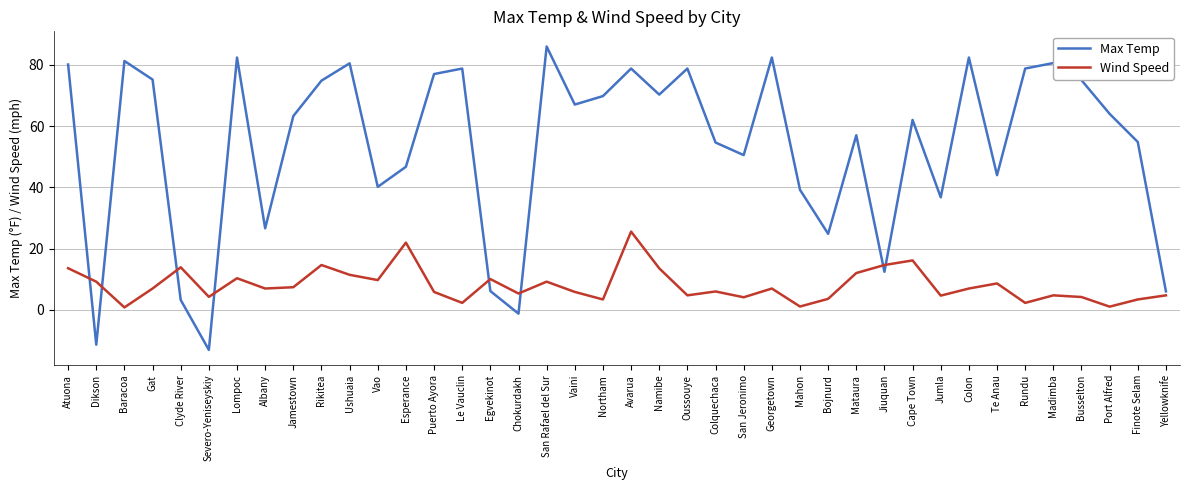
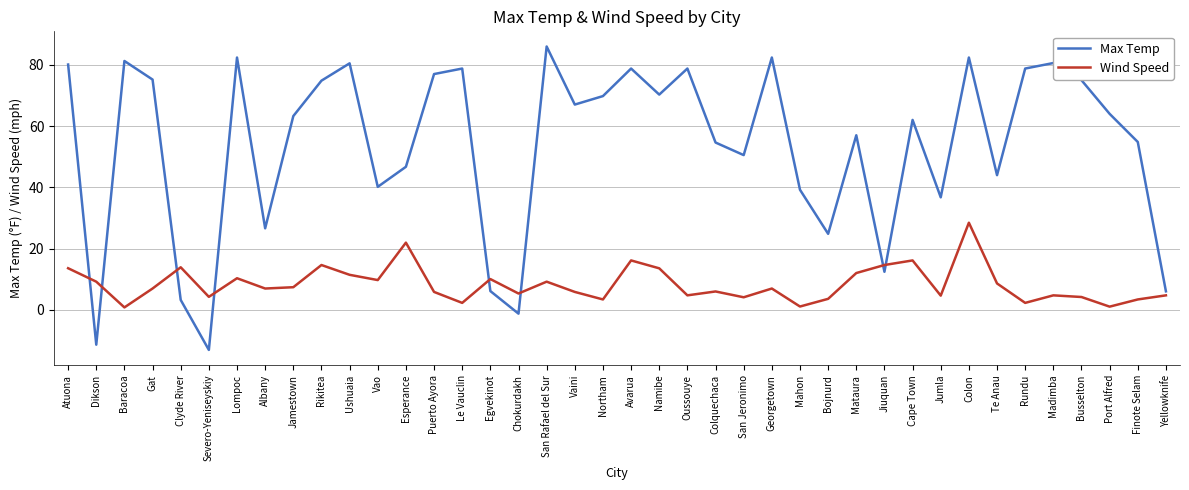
Wind Speed, Avarua: 26 -> 16
Wind Speed, Colon: 7 -> 28
